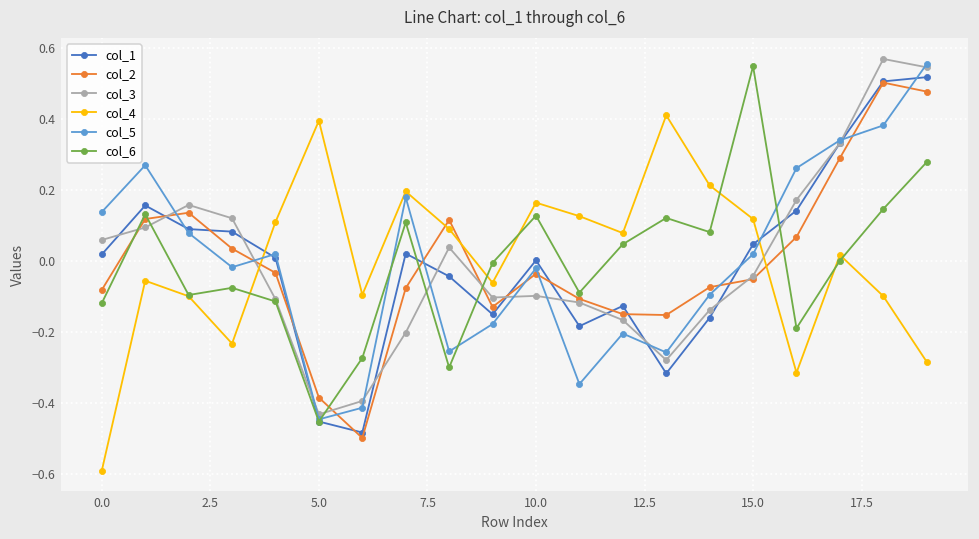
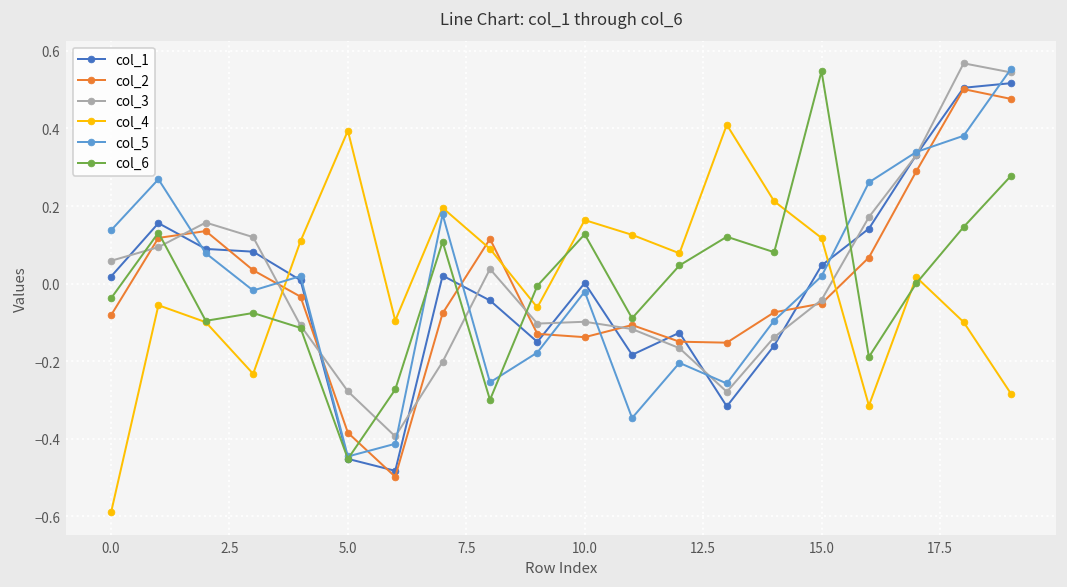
col_6, 0.0: -0.12 -> -0.04
col_3, 5.0: -0.43 -> -0.28
col_2, 10.0: -0.04 -> -0.14
